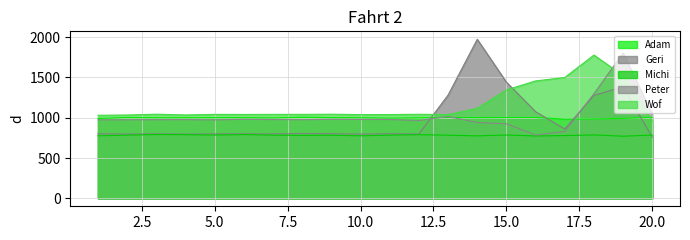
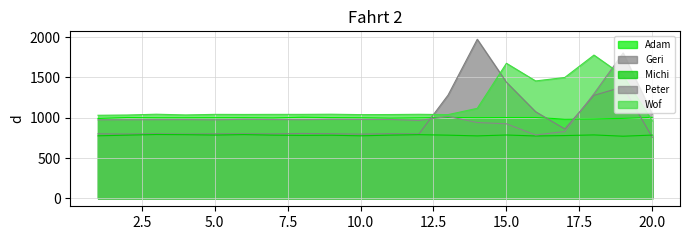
Wof, 15.0: 1300 -> 1700
